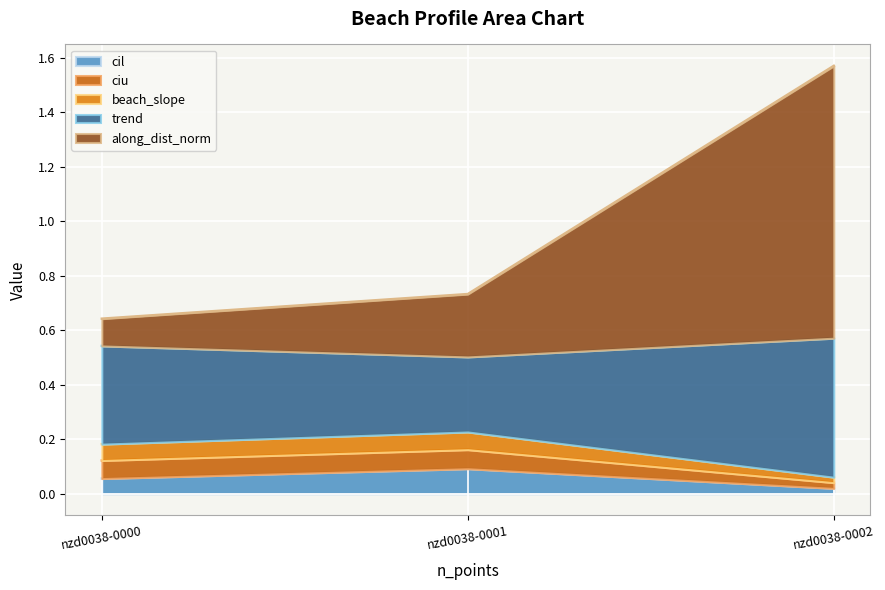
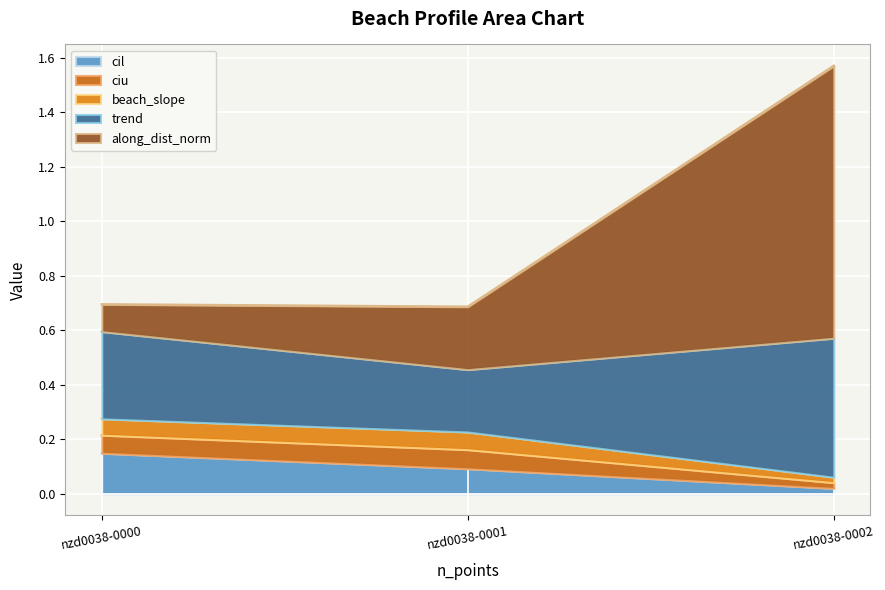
cil, nzd0038-0000: 0.06 -> 0.15
trend, nzd0038-0000: 0.36 -> 0.32
trend, nzd0038-0001: 0.28 -> 0.23
